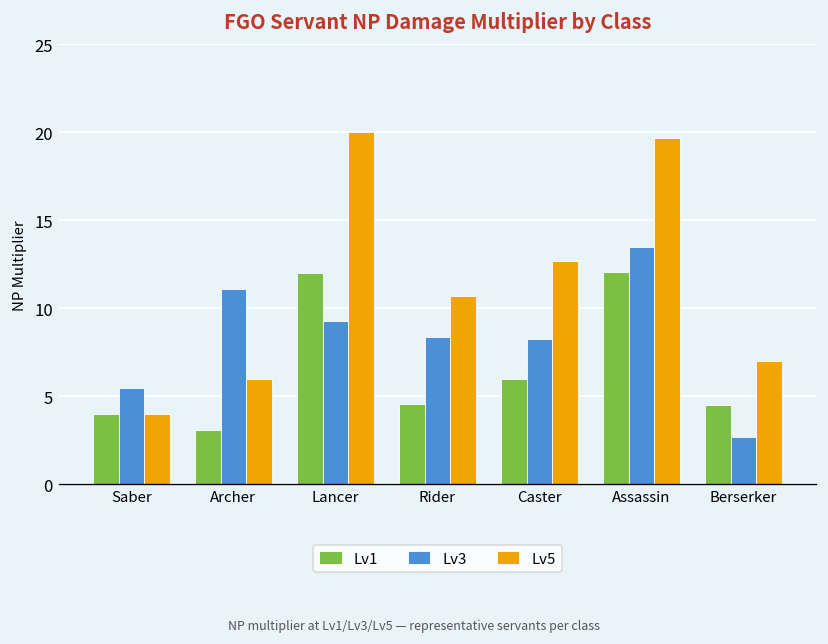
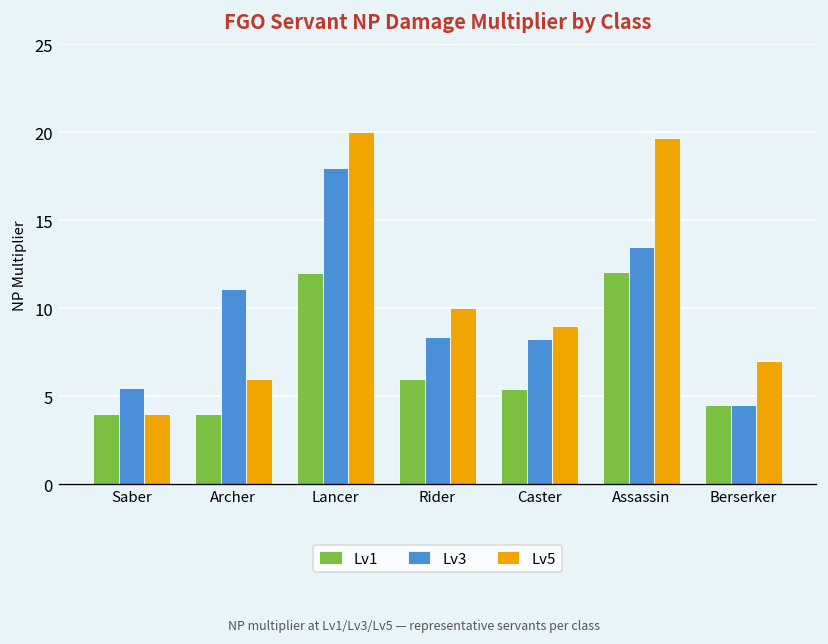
Lv1, Archer: 3.1 -> 4.0
Lv3, Lancer: 9.3 -> 18.0
Lv1, Rider: 4.6 -> 6.0
Lv5, Rider: 10.7 -> 10.0
Lv1, Caster: 6.0 -> 5.4
Lv5, Caster: 12.7 -> 9.0
Lv3, Berserker: 2.7 -> 4.5
